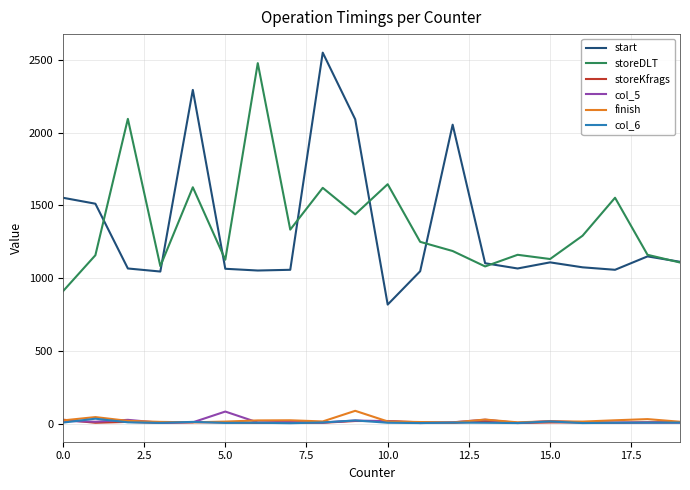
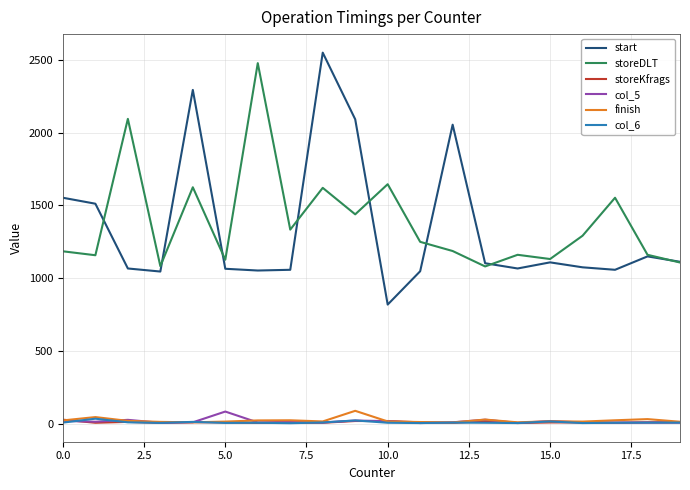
storeDLT, 0.0: 910 -> 1190
